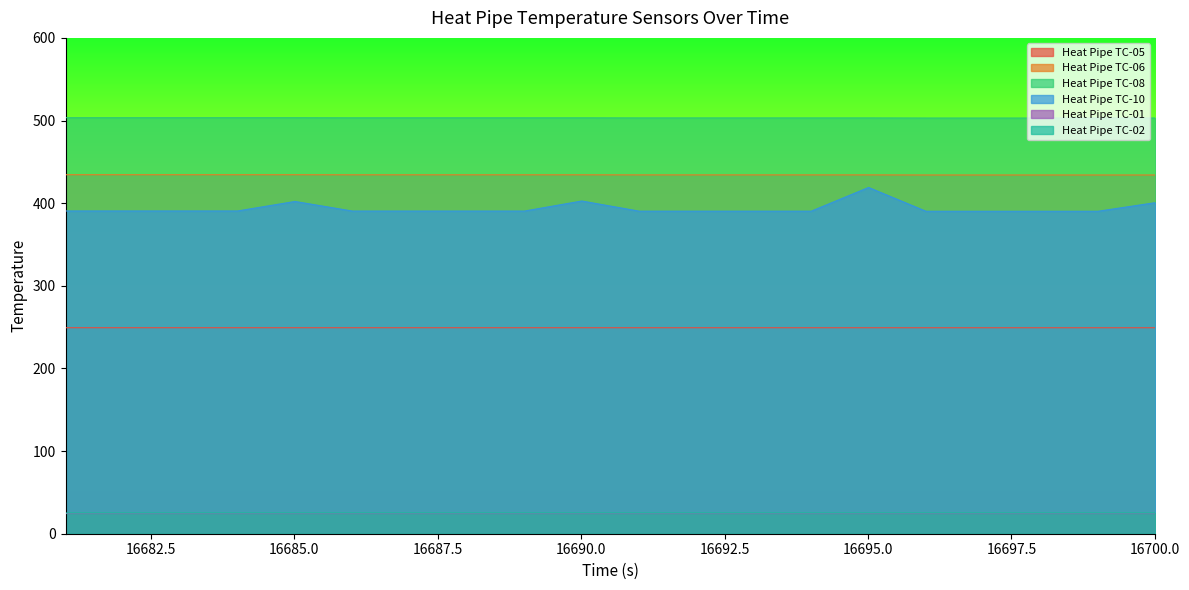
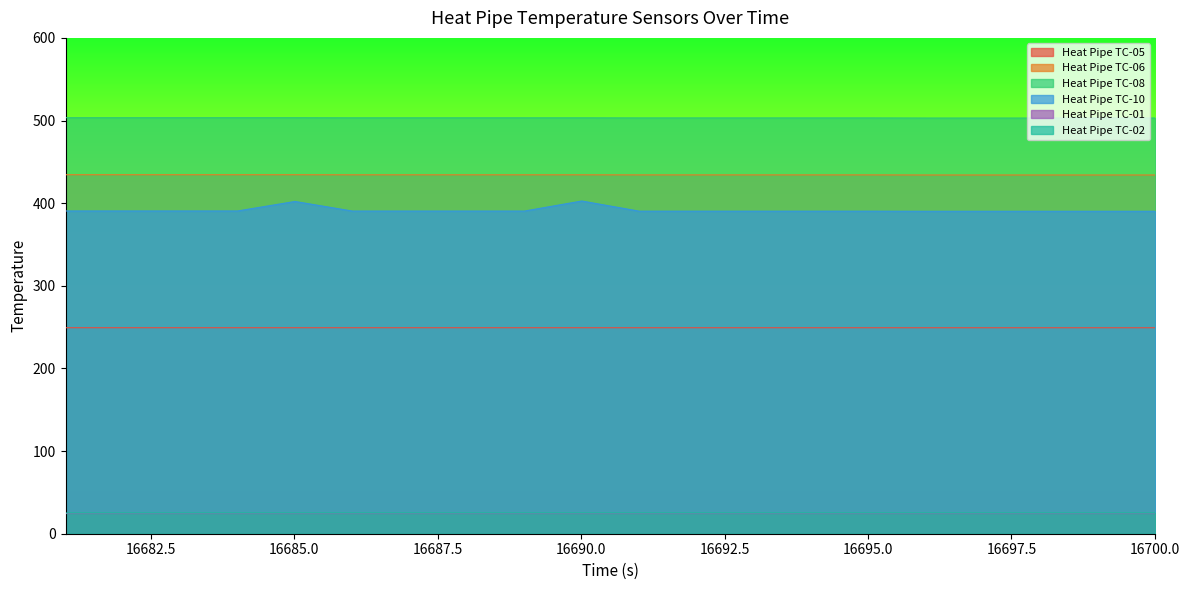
Heat Pipe TC-10, 16695.0: 420 -> 390
Heat Pipe TC-10, 16700.0: 400 -> 390
